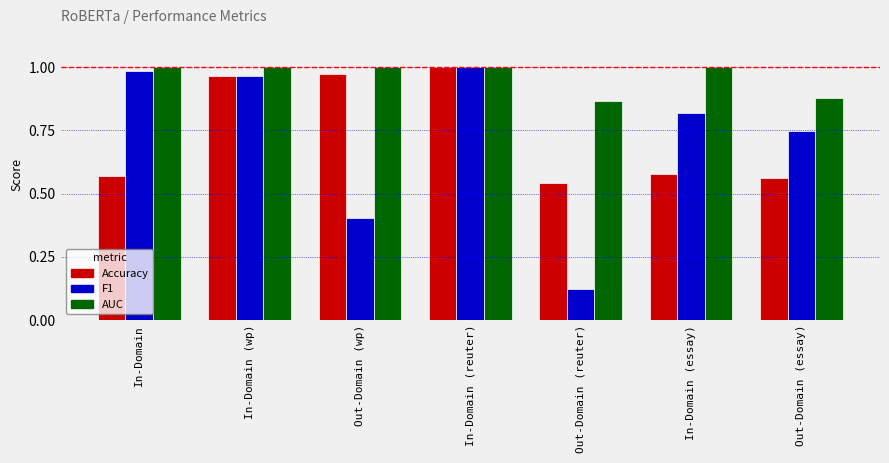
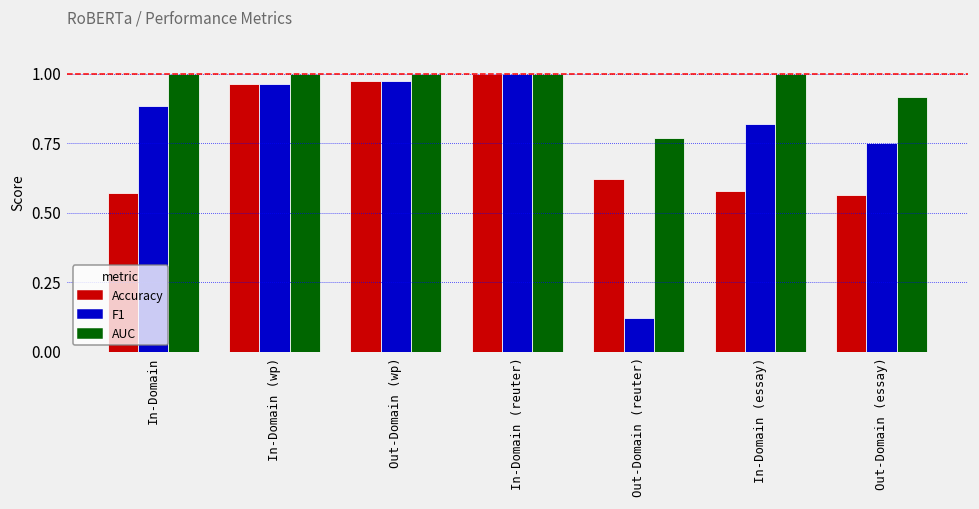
F1, In-Domain: 0.99 -> 0.88
F1, Out-Domain (wp): 0.40 -> 0.97
Accuracy, Out-Domain (reuter): 0.54 -> 0.62
AUC, Out-Domain (reuter): 0.87 -> 0.77
AUC, Out-Domain (essay): 0.88 -> 0.92
